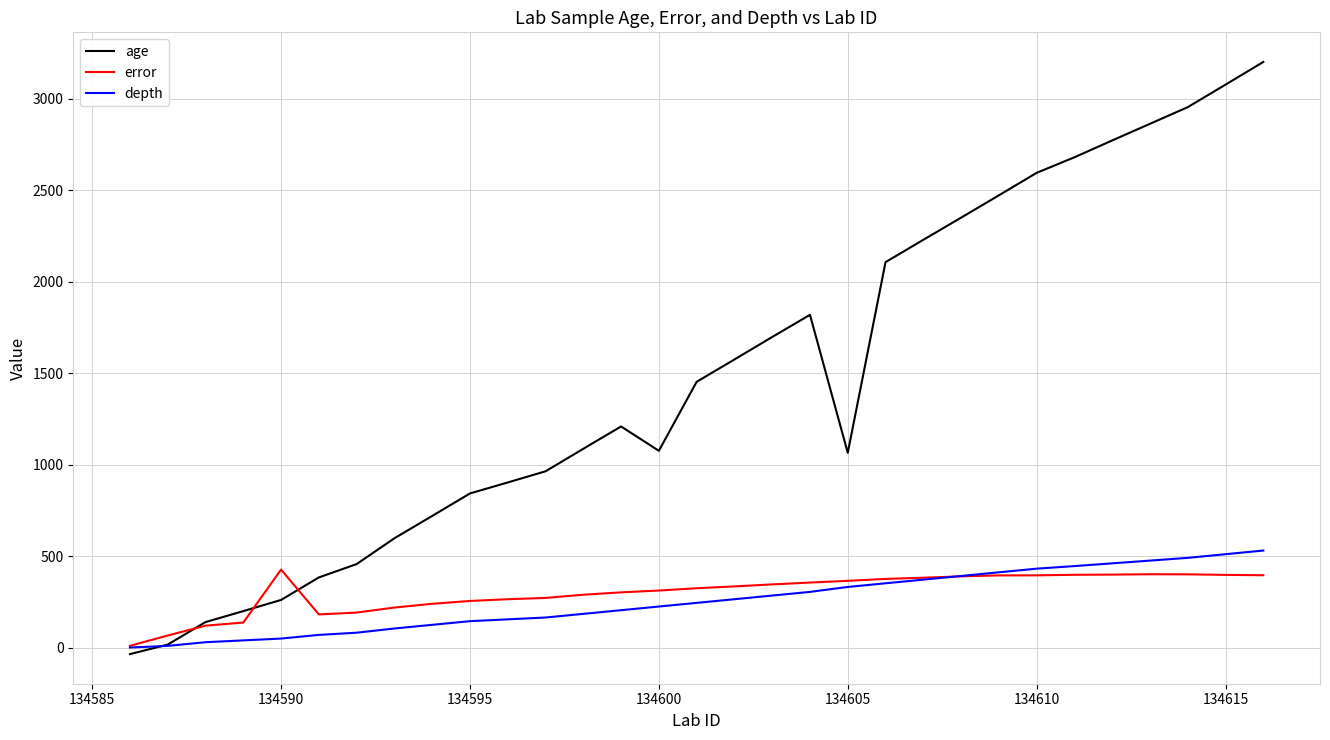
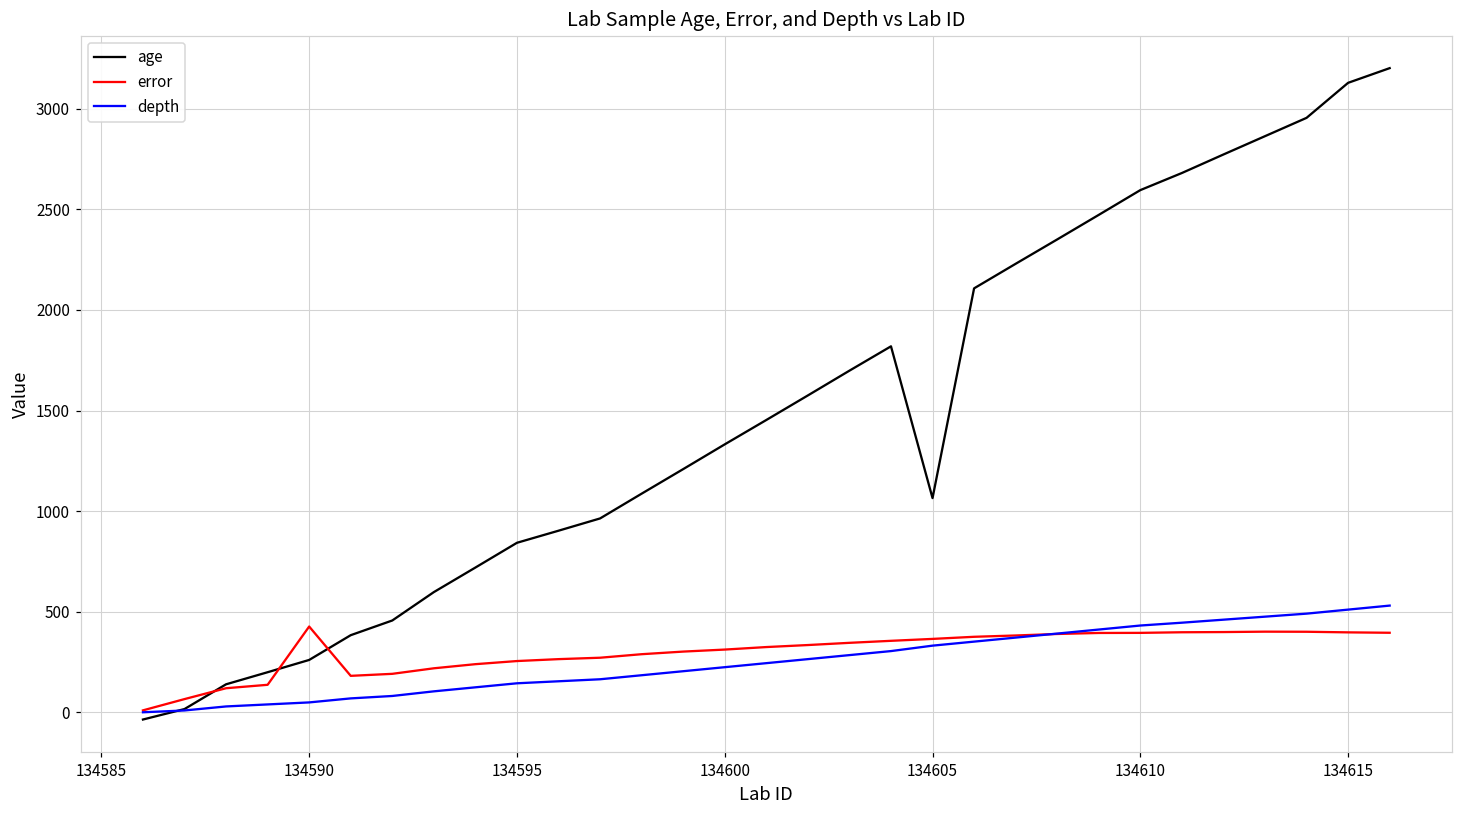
age, 134600: 1080 -> 1330
age, 134615: 3080 -> 3130
